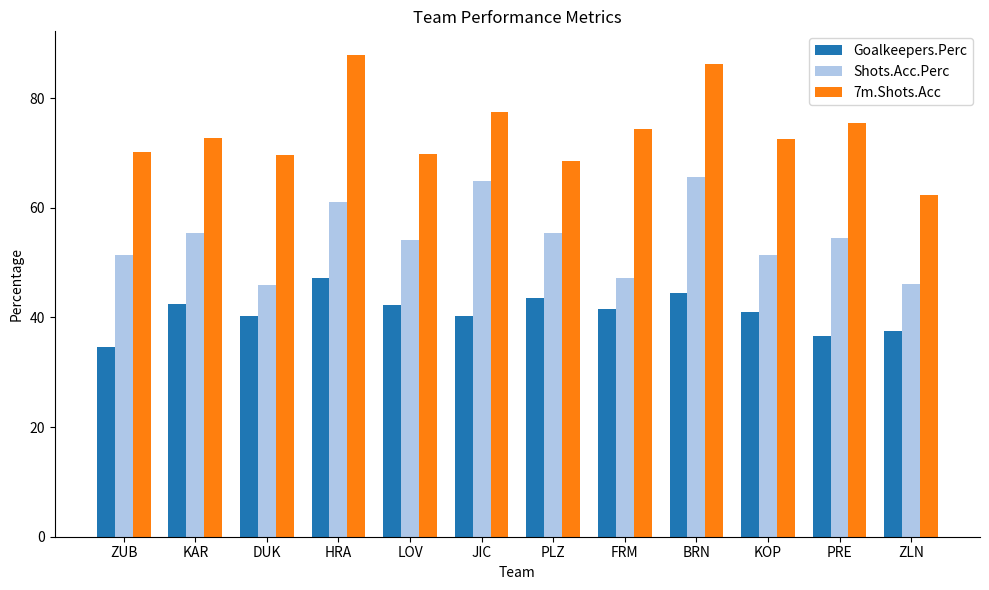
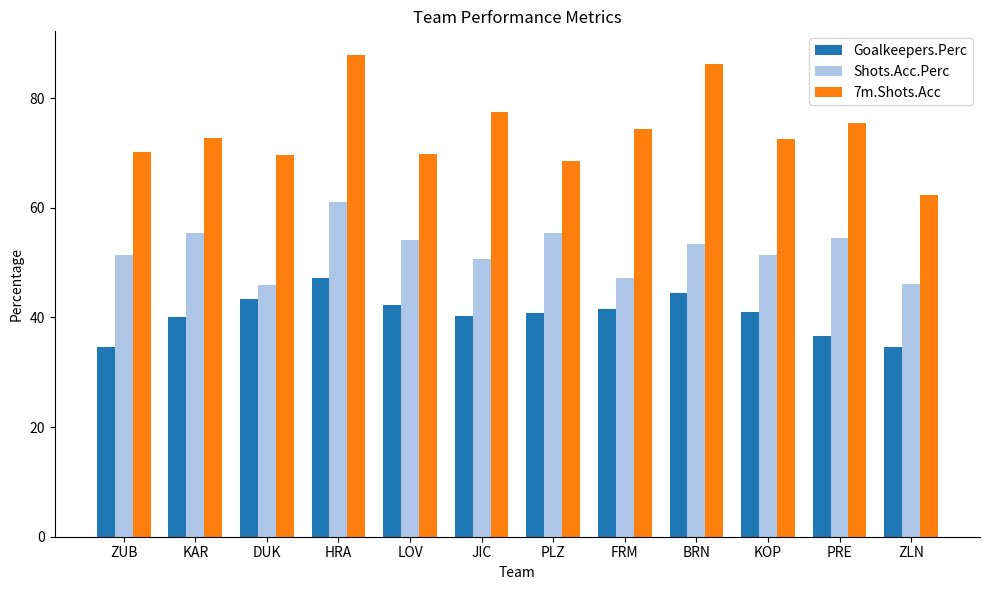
Goalkeepers.Perc, KAR: 42 -> 40
Goalkeepers.Perc, DUK: 40 -> 43
Shots.Acc.Perc, JIC: 65 -> 51
Goalkeepers.Perc, PLZ: 44 -> 41
Shots.Acc.Perc, BRN: 66 -> 53
Goalkeepers.Perc, ZLN: 37 -> 35
